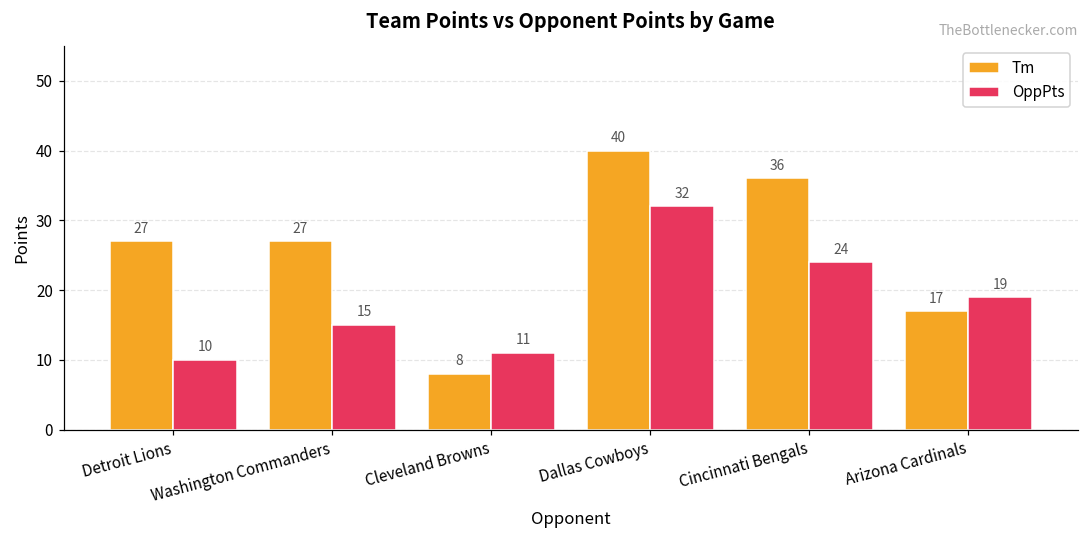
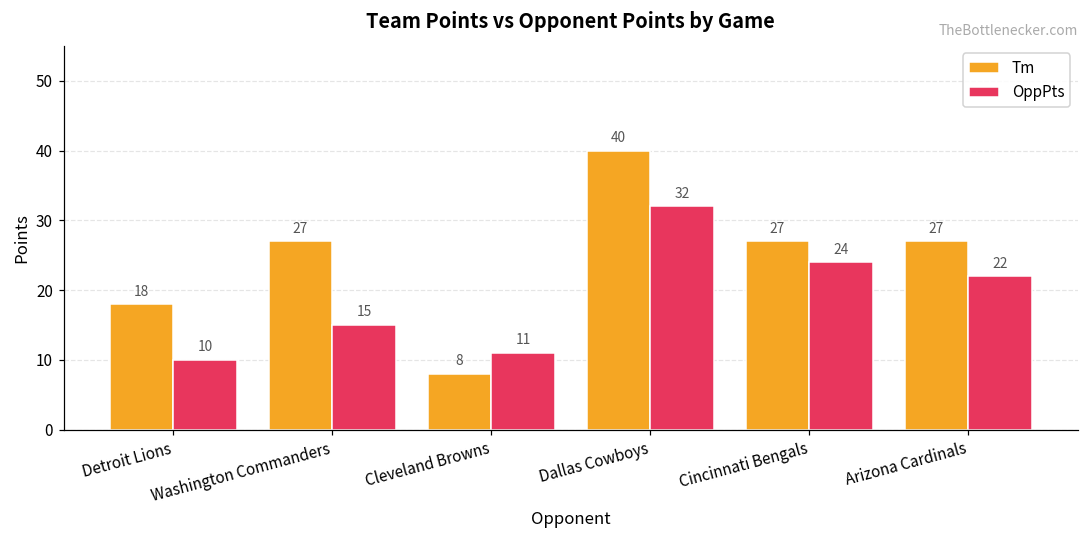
Tm, Detroit Lions: 27 -> 18
Tm, Cincinnati Bengals: 36 -> 27
Tm, Arizona Cardinals: 17 -> 27
OppPts, Arizona Cardinals: 19 -> 22
